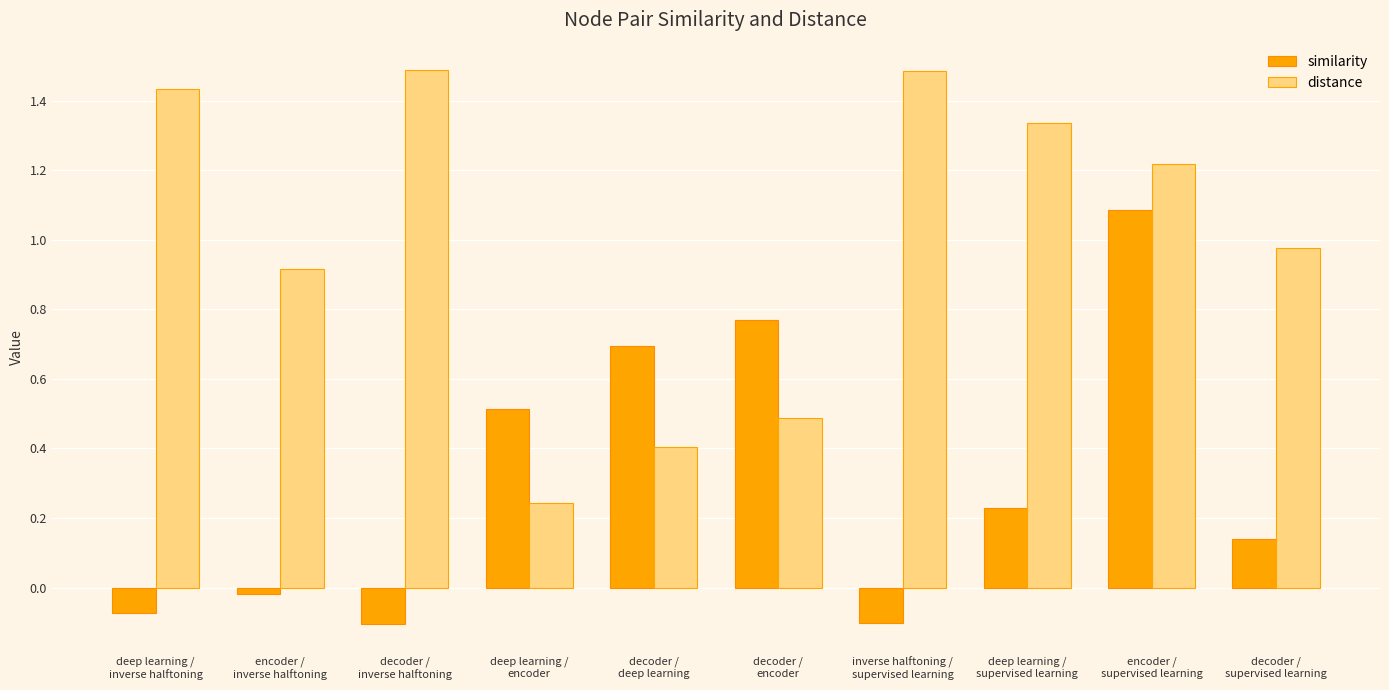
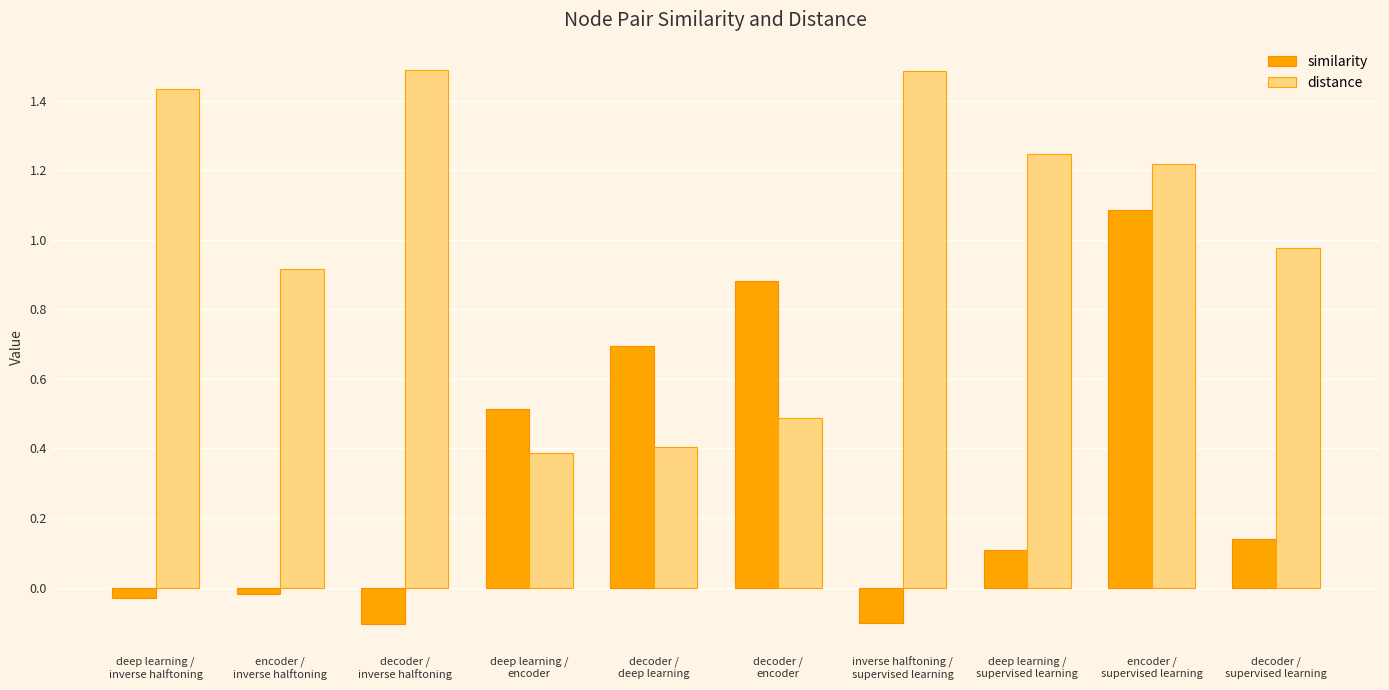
similarity, deep learning / inverse halftoning: -0.07 -> -0.03
distance, deep learning / encoder: 0.24 -> 0.39
similarity, decoder / encoder: 0.77 -> 0.88
similarity, deep learning / supervised learning: 0.23 -> 0.11
distance, deep learning / supervised learning: 1.33 -> 1.25
